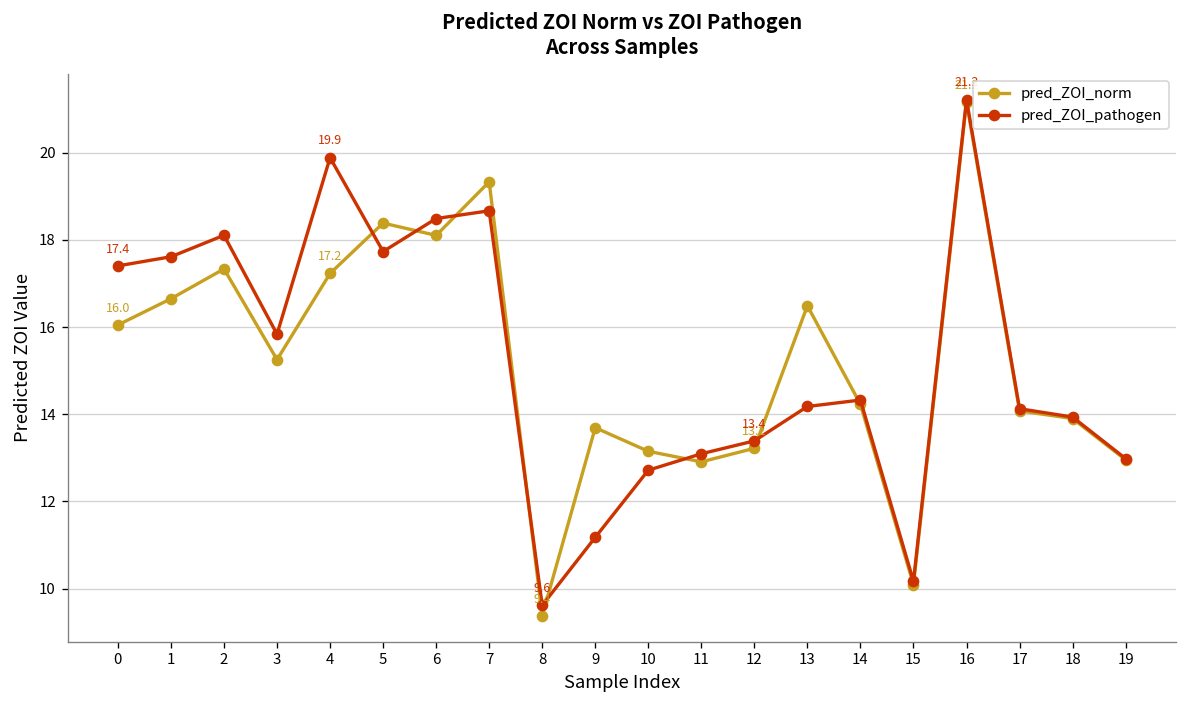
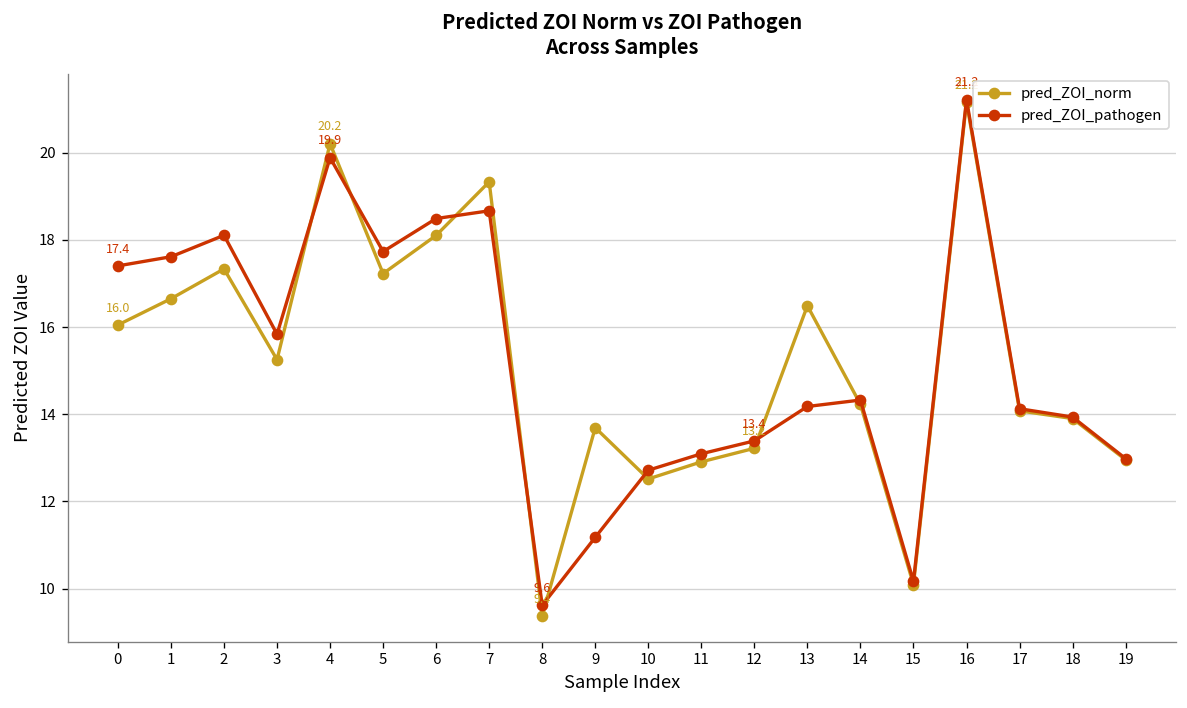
pred_ZOI_norm, 4: 17.2 -> 20.2
pred_ZOI_norm, 5: 18.4 -> 17.2
pred_ZOI_norm, 10: 13.1 -> 12.5
